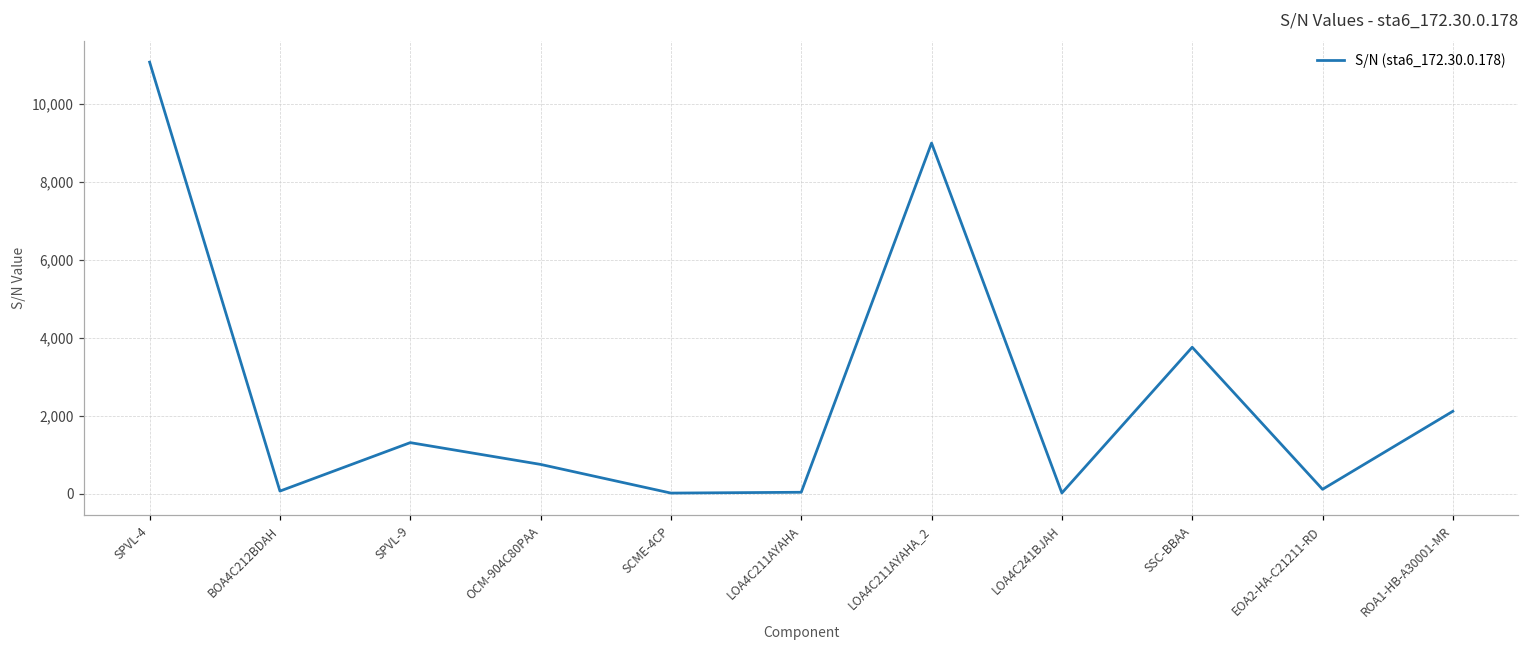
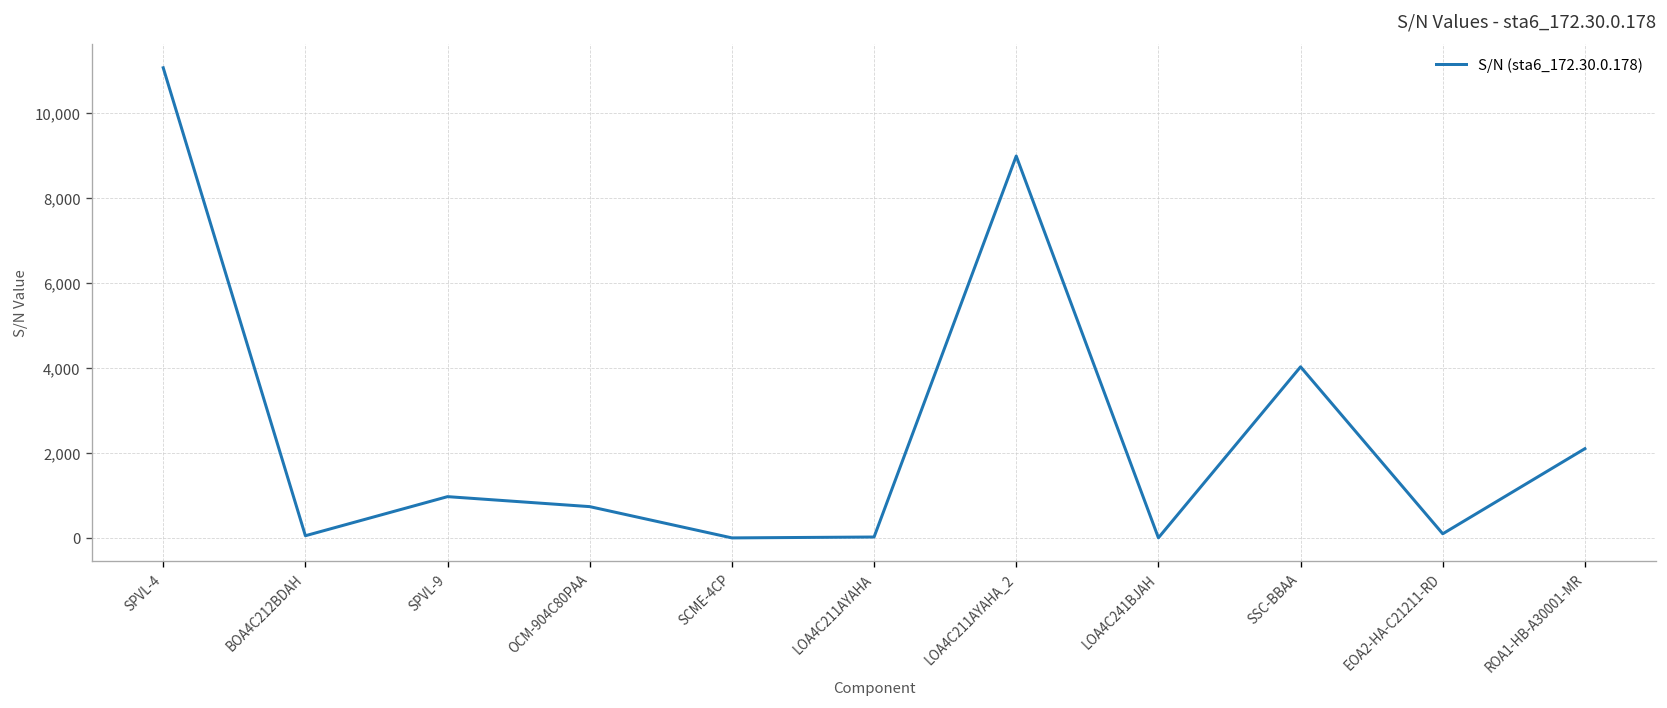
SPVL-9: 1,300 -> 1,000
SSC-BBAA: 3,800 -> 4,000
